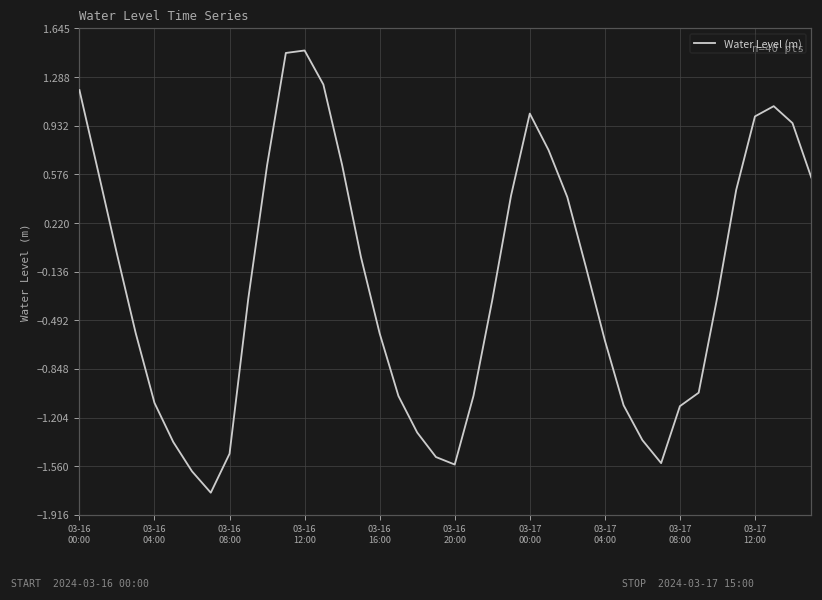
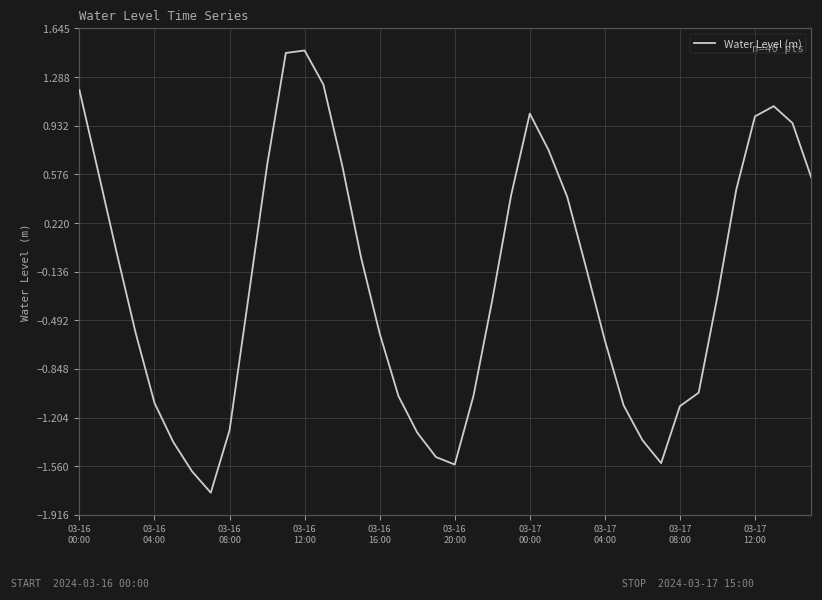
03-16 08:00: -1.47 -> -1.30
